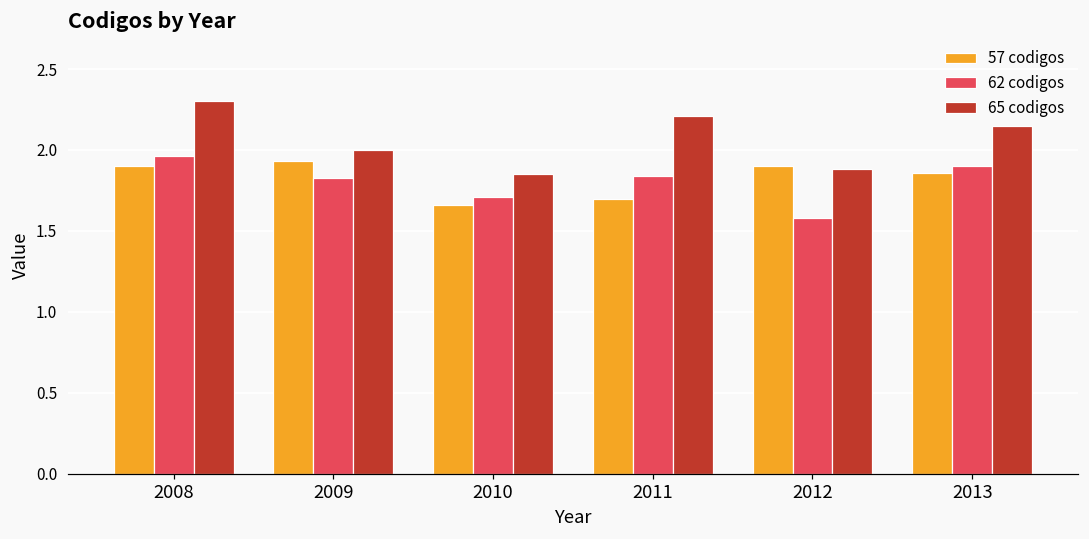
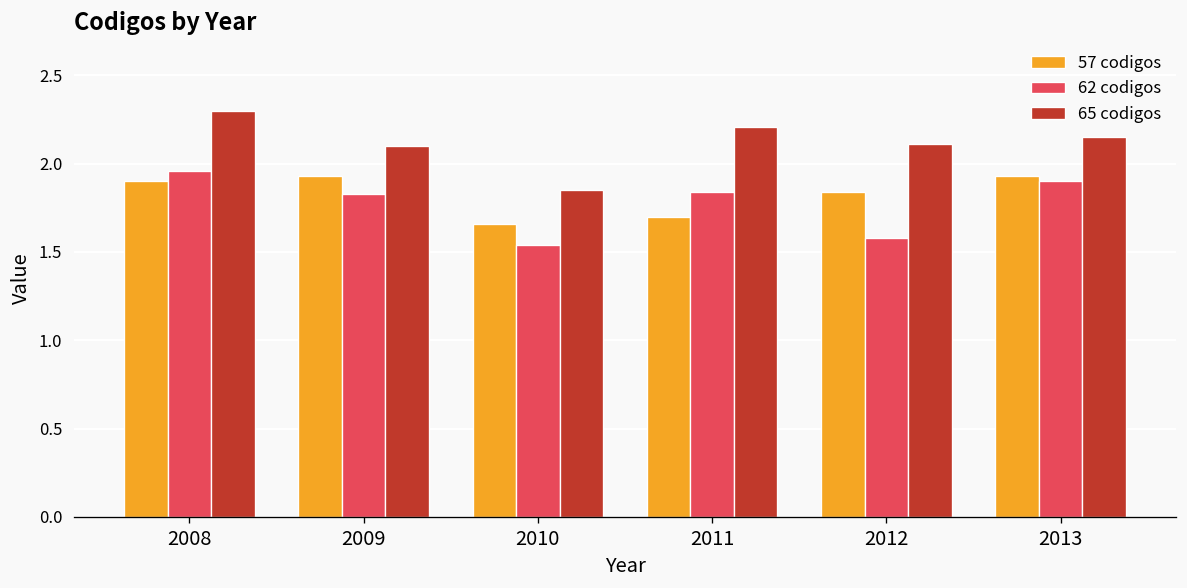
65 codigos, 2009: 2.0 -> 2.1
62 codigos, 2010: 1.71 -> 1.54
57 codigos, 2012: 1.90 -> 1.84
65 codigos, 2012: 1.88 -> 2.11
57 codigos, 2013: 1.86 -> 1.93
